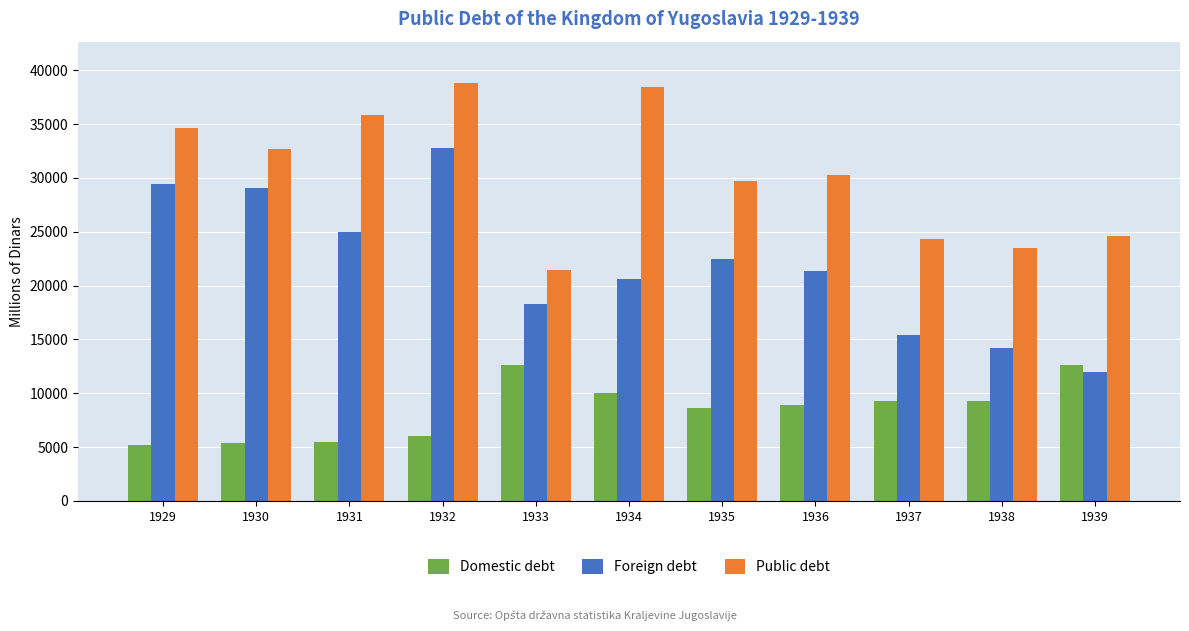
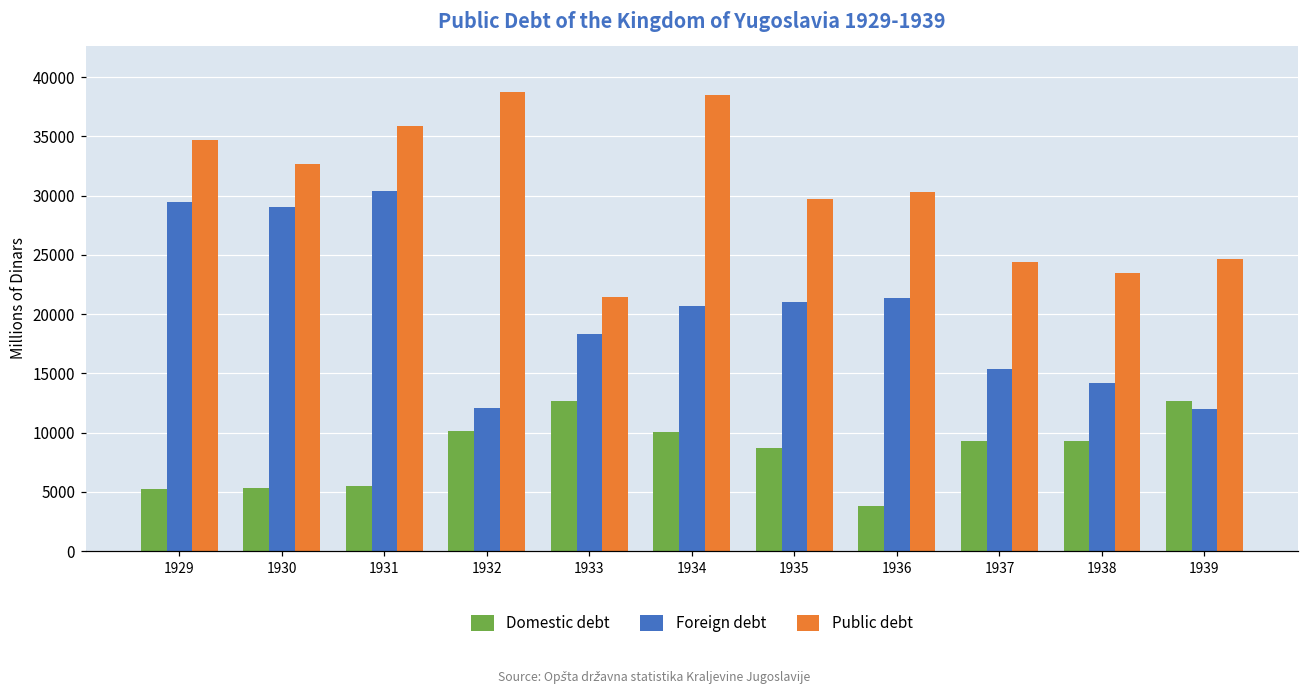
Foreign debt, 1931: 25000 -> 30400
Domestic debt, 1932: 6000 -> 10100
Foreign debt, 1932: 32800 -> 12100
Foreign debt, 1935: 22500 -> 21000
Domestic debt, 1936: 8900 -> 3800
